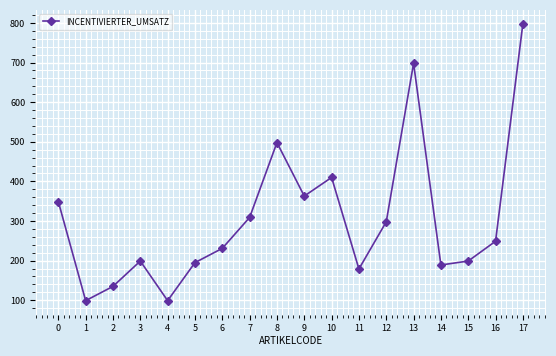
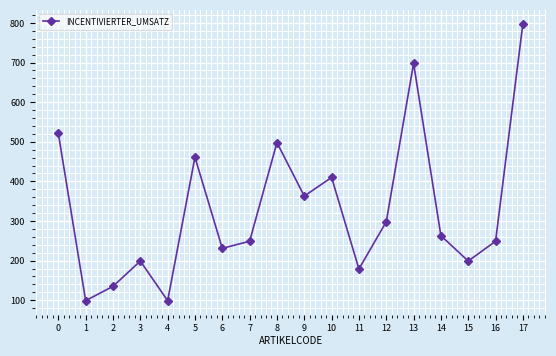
0: 350 -> 520
5: 200 -> 460
7: 310 -> 250
14: 190 -> 260
